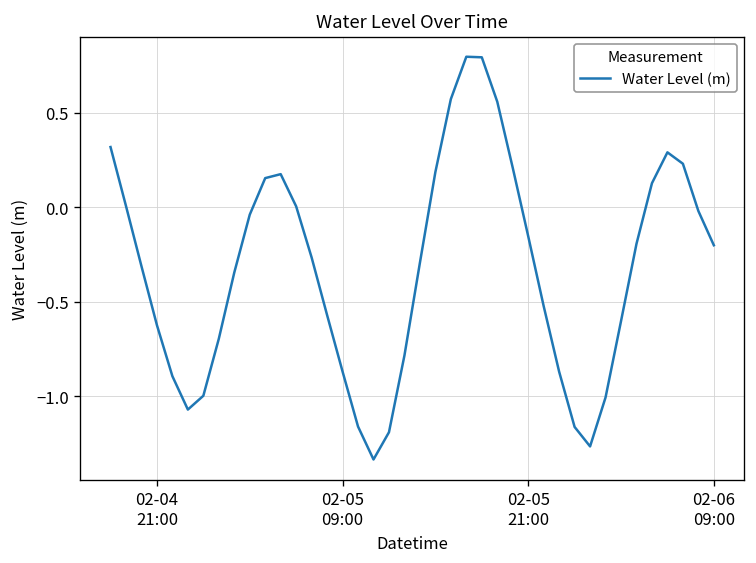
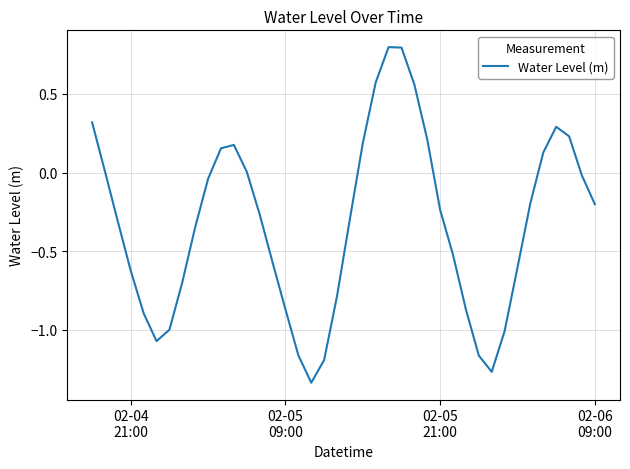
02-05 21:00: -0.15 -> -0.24
